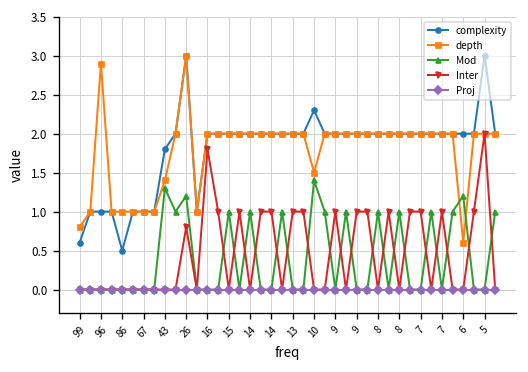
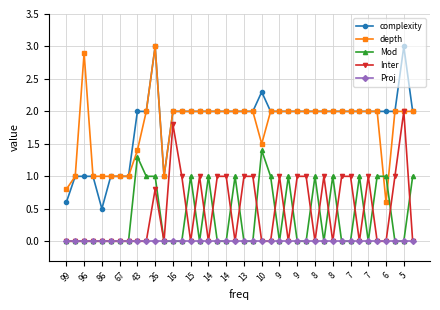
complexity, 43: 1.8 -> 2.0
Mod, 26: 1.2 -> 1.0
Mod, 6: 1.2 -> 1.0
